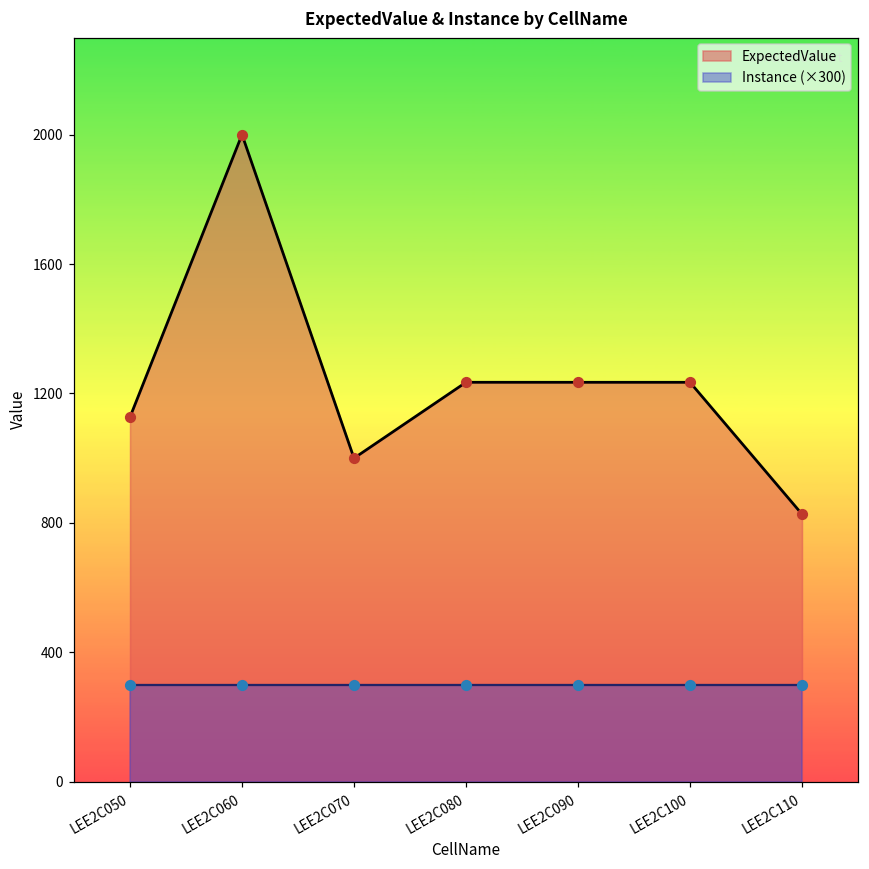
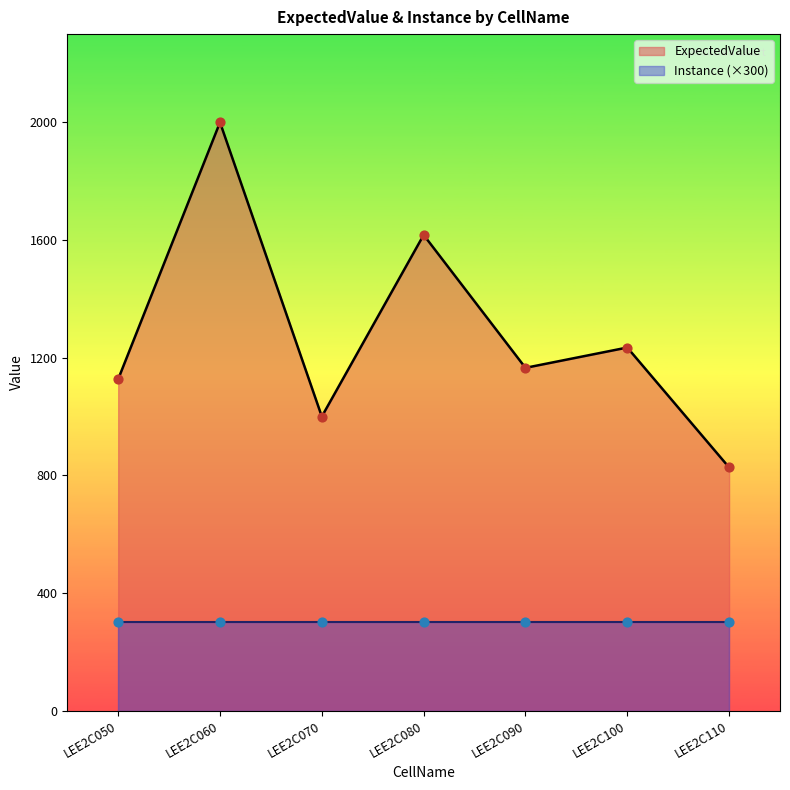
ExpectedValue, LEE2C080: 1230 -> 1620
ExpectedValue, LEE2C090: 1230 -> 1170
